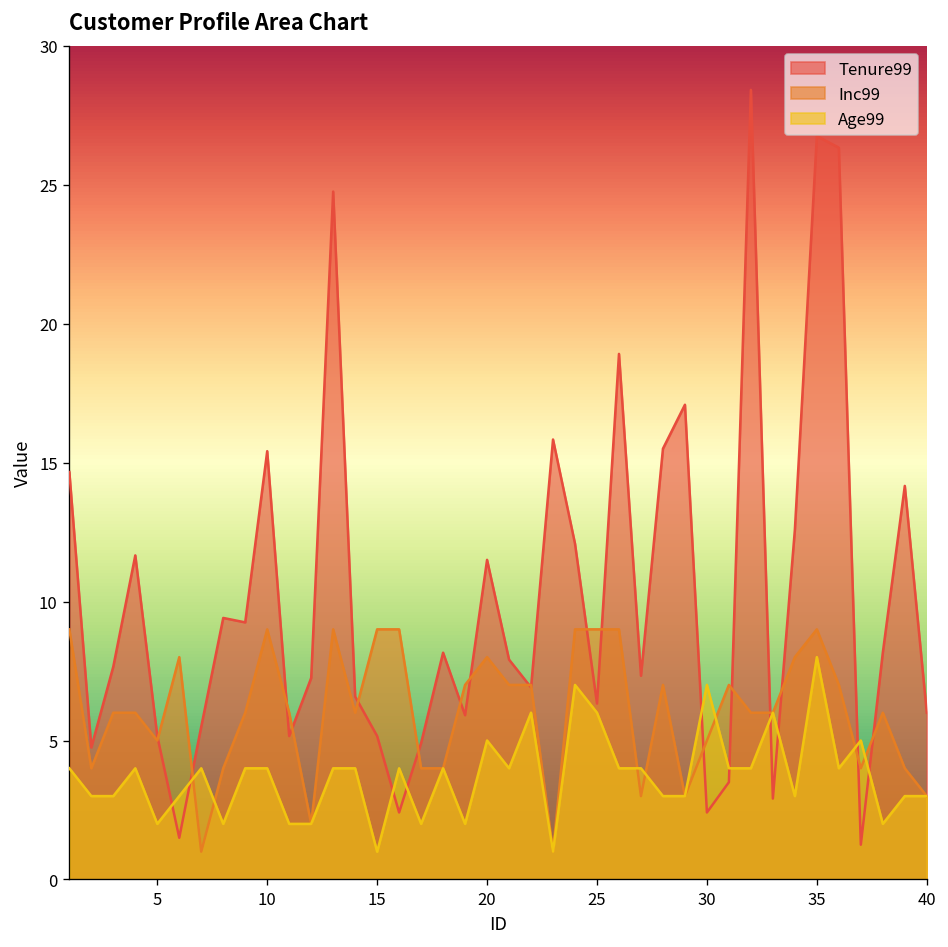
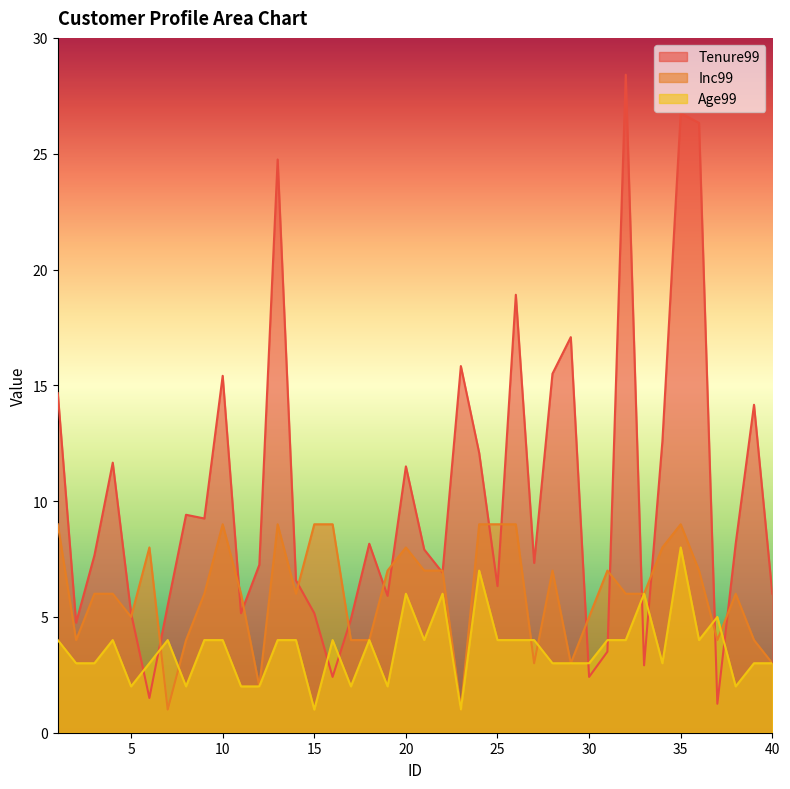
Age99, 20: 5 -> 6
Age99, 25: 6 -> 4
Age99, 30: 7 -> 3
